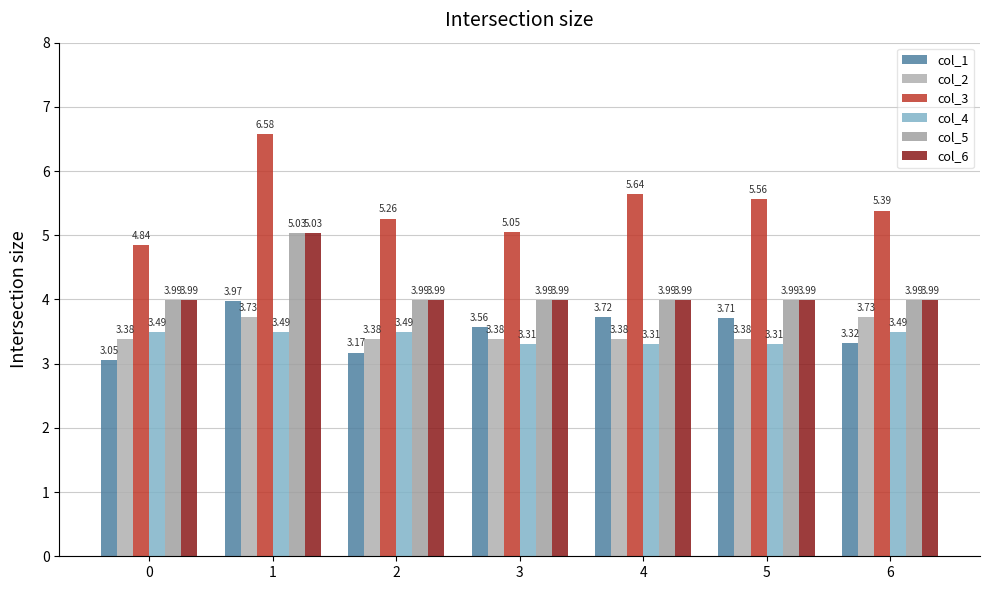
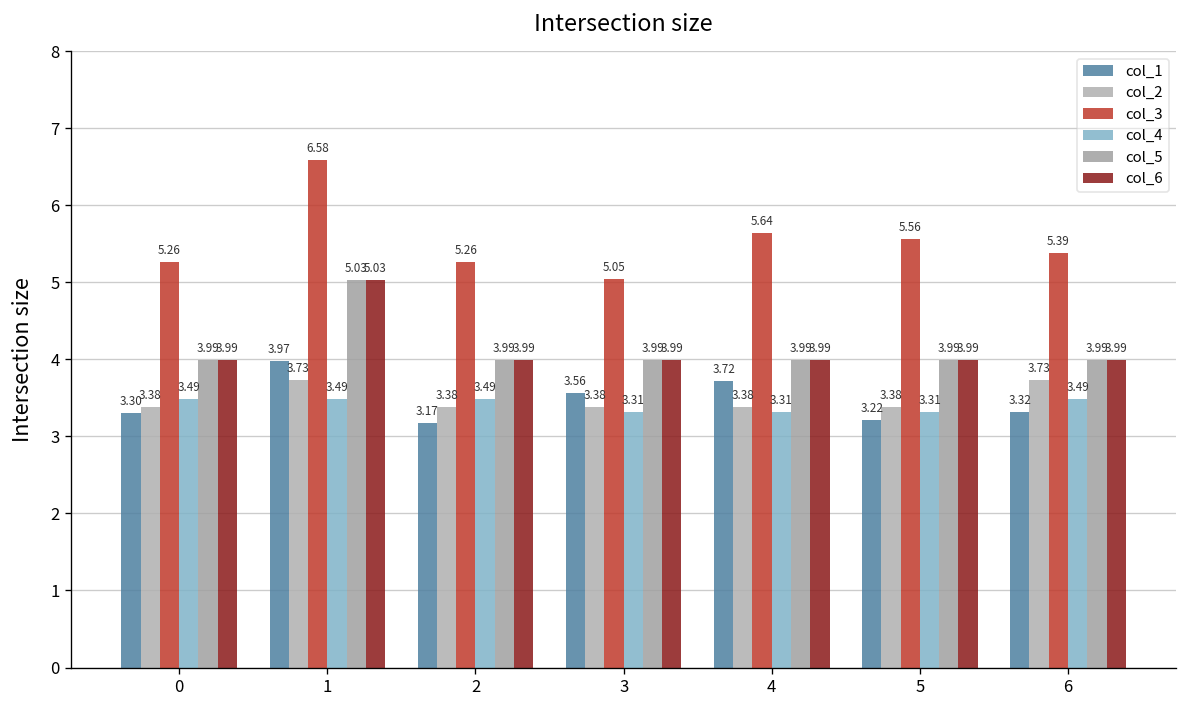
col_1, 0: 3.05 -> 3.30
col_3, 0: 4.84 -> 5.26
col_1, 5: 3.71 -> 3.22
